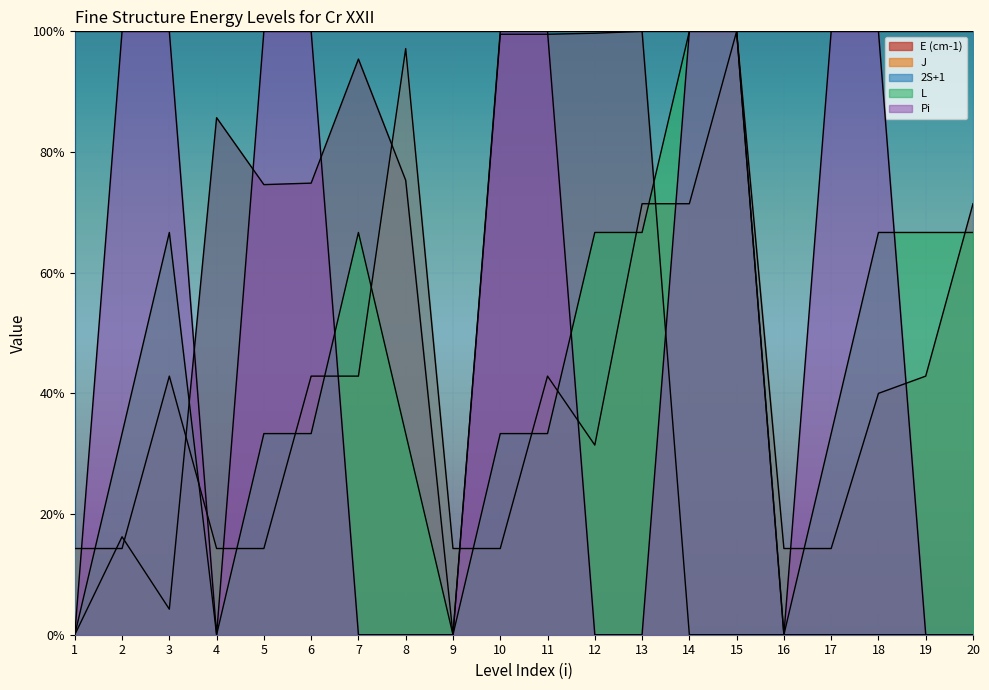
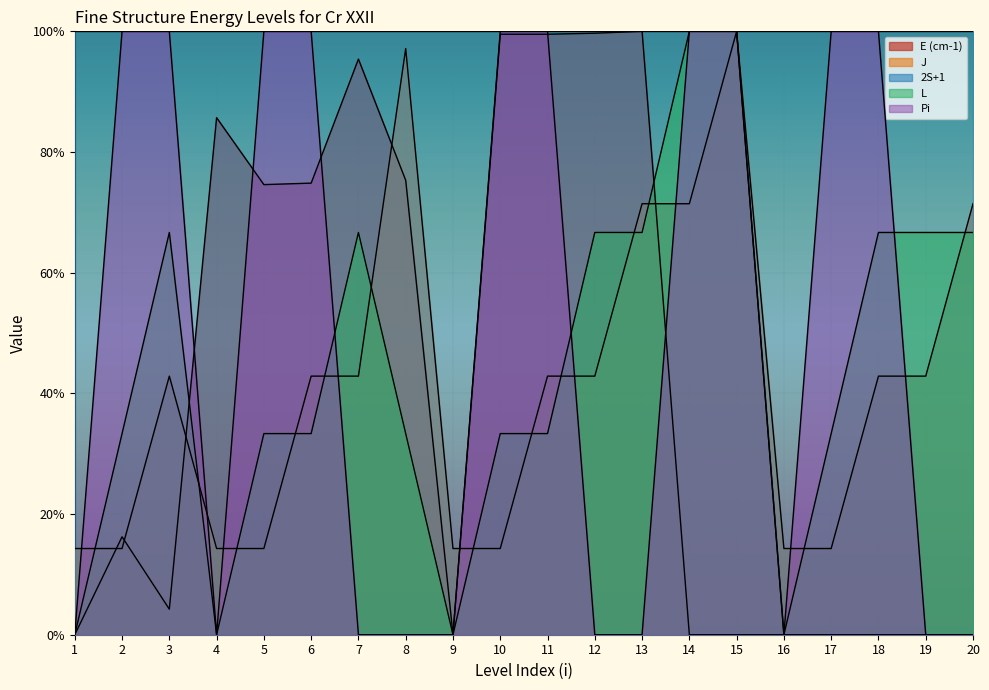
J, 12: 31% -> 43%
J, 18: 40% -> 43%
